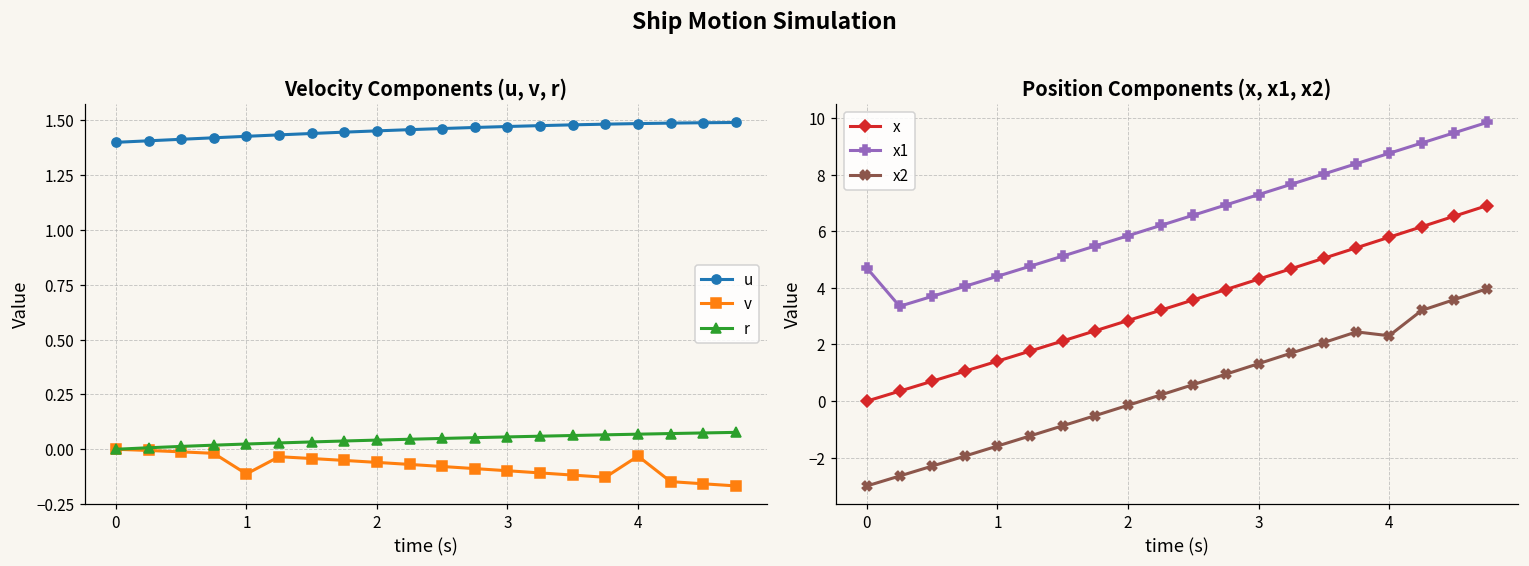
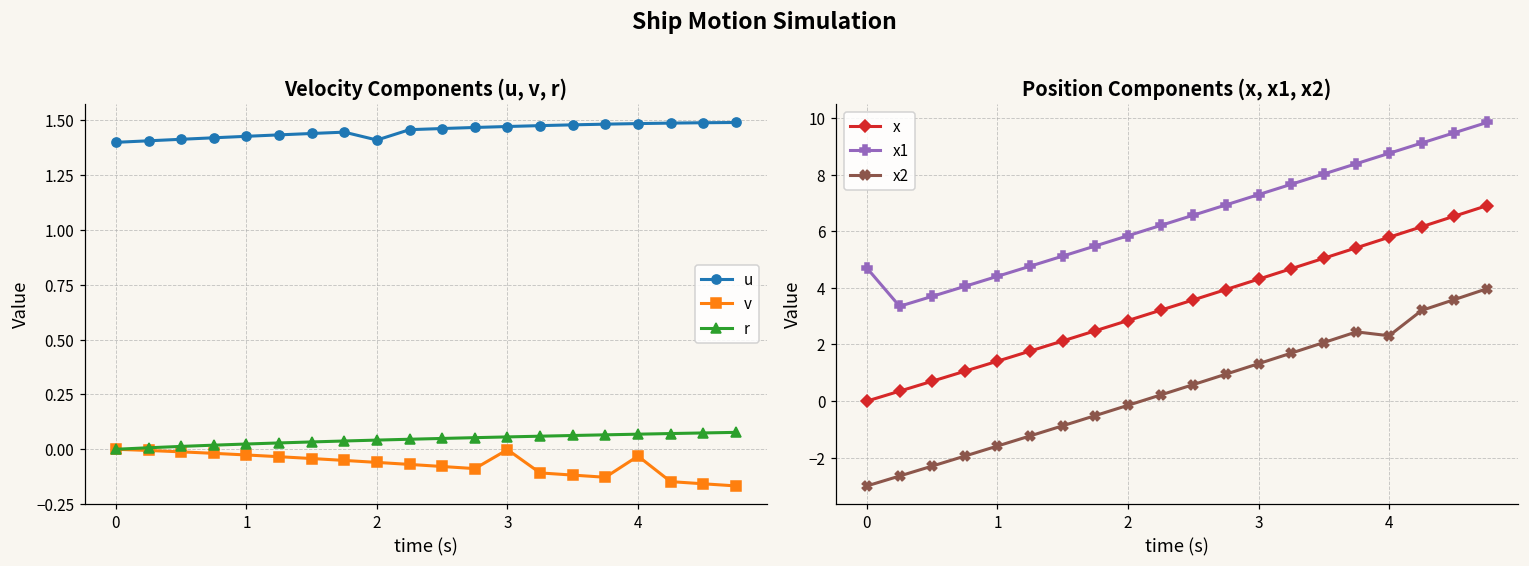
Velocity Components (u, v, r), v, 1: -0.11 -> -0.03
Velocity Components (u, v, r), u, 2: 1.45 -> 1.41
Velocity Components (u, v, r), v, 3: -0.10 -> 0.00
